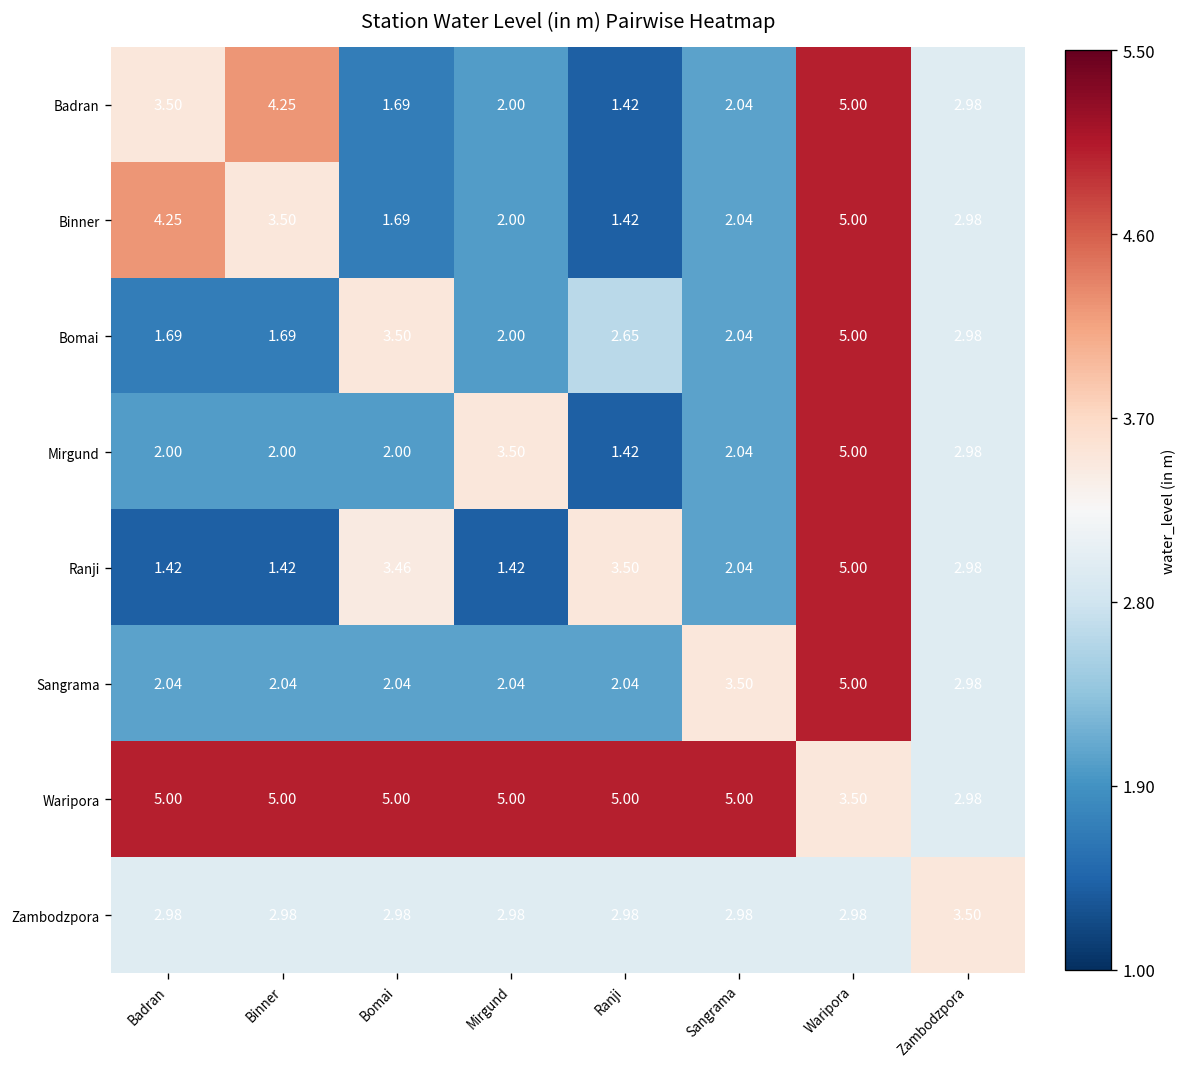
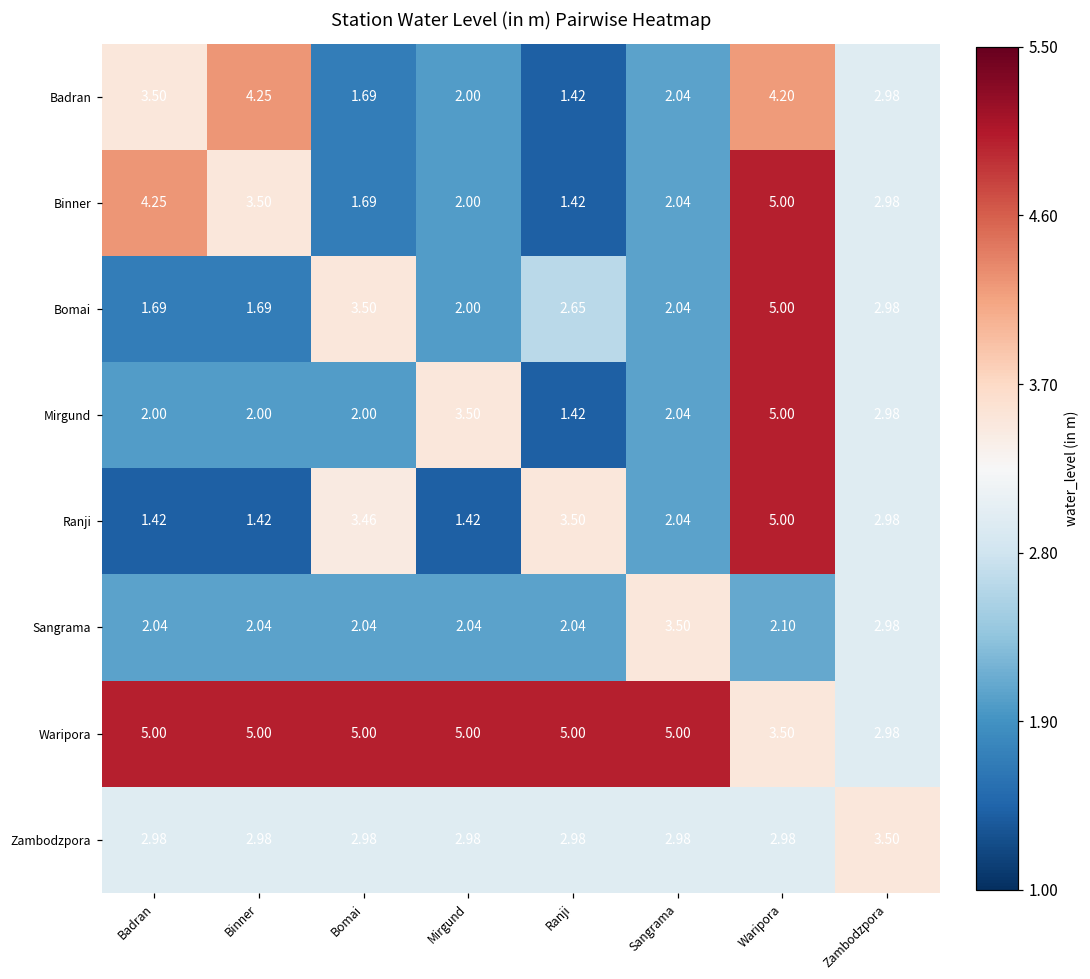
Badran, Waripora: 5.00 -> 4.20
Sangrama, Waripora: 5.00 -> 2.10
